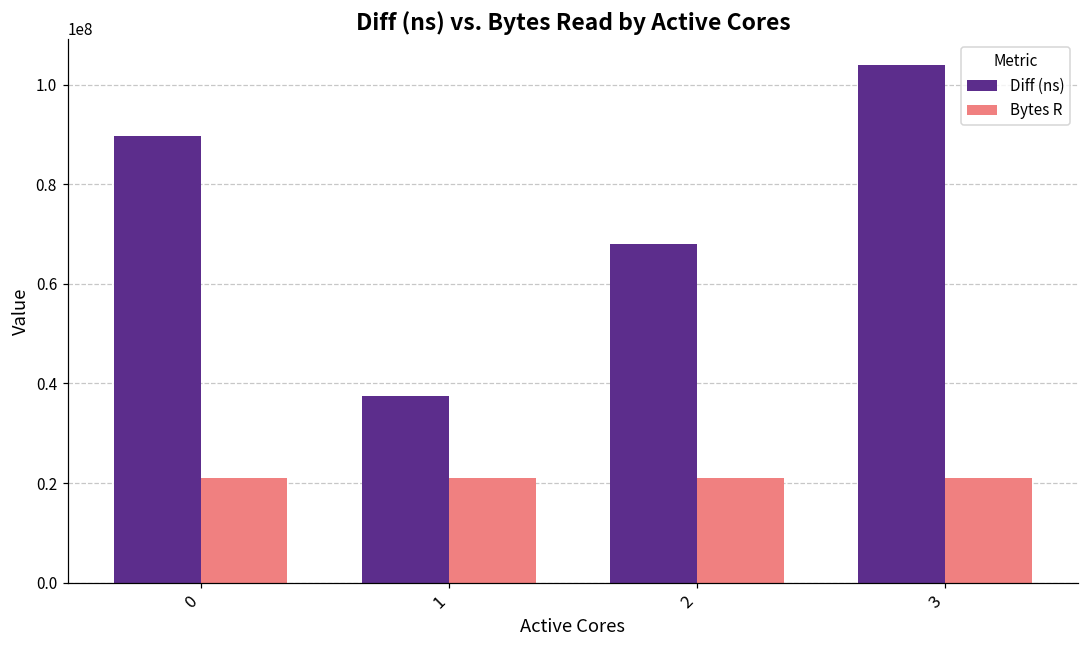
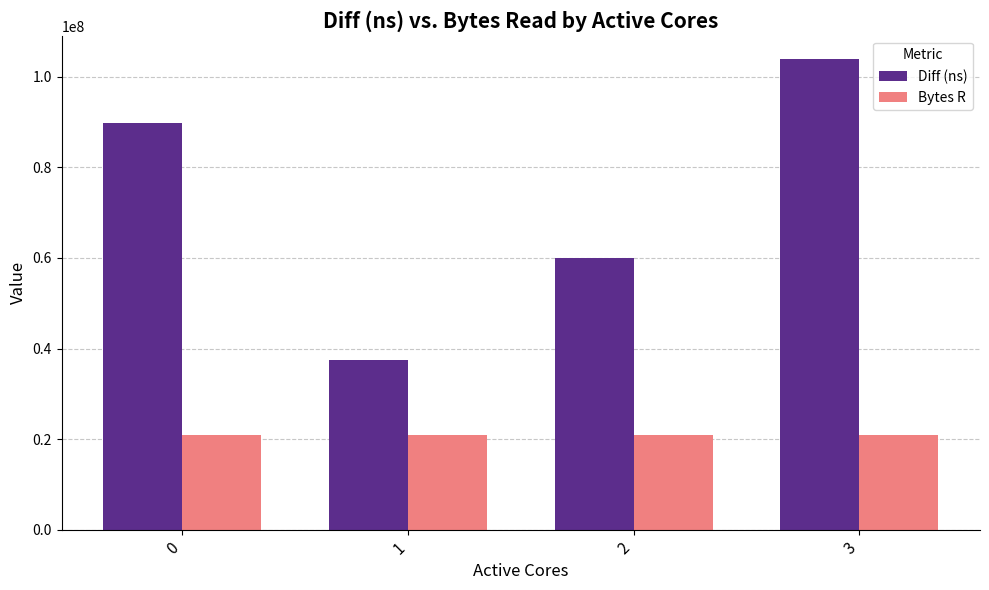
Diff (ns), 2: 68000000 -> 60000000
